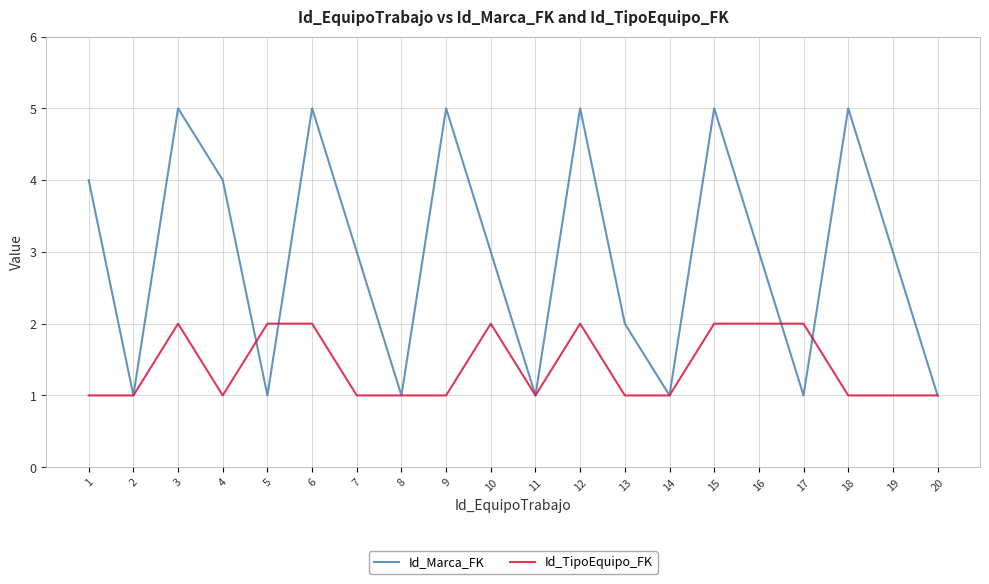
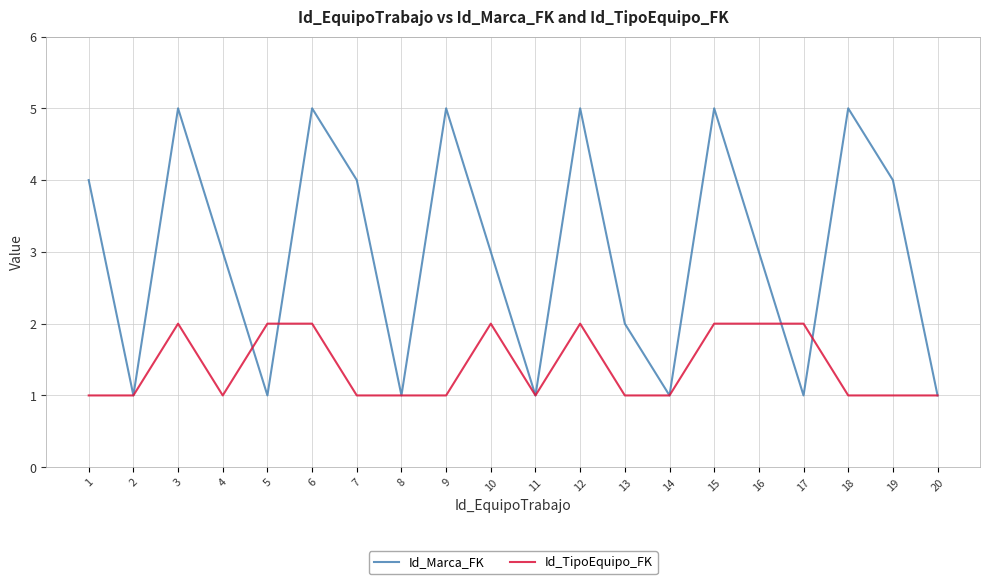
Id_Marca_FK, 4: 4 -> 3
Id_Marca_FK, 7: 3 -> 4
Id_Marca_FK, 19: 3 -> 4
